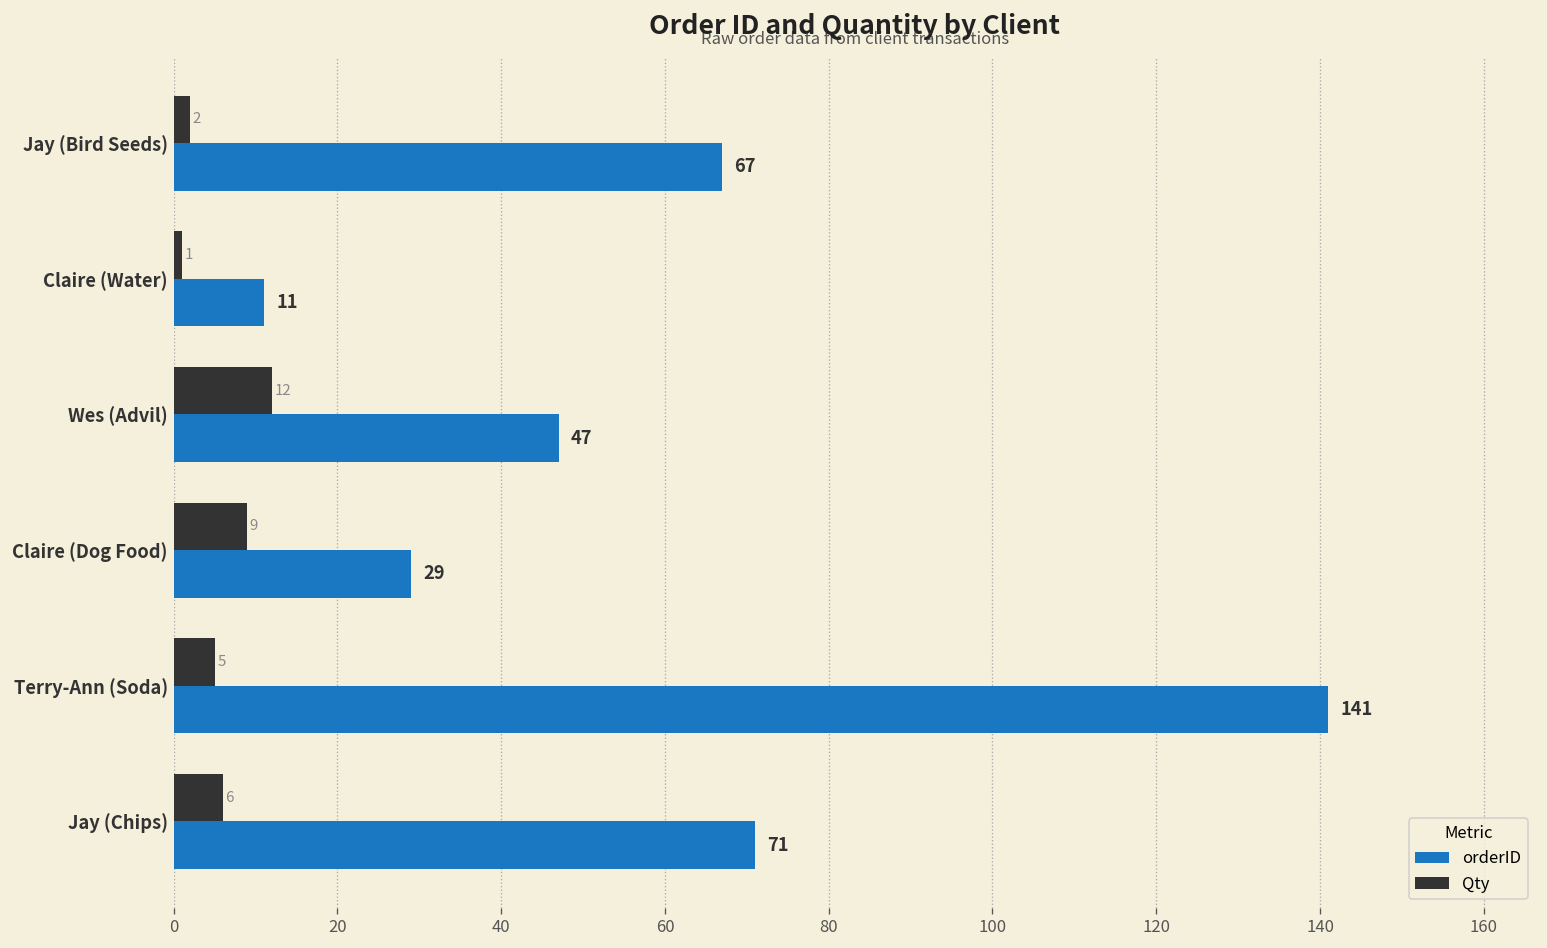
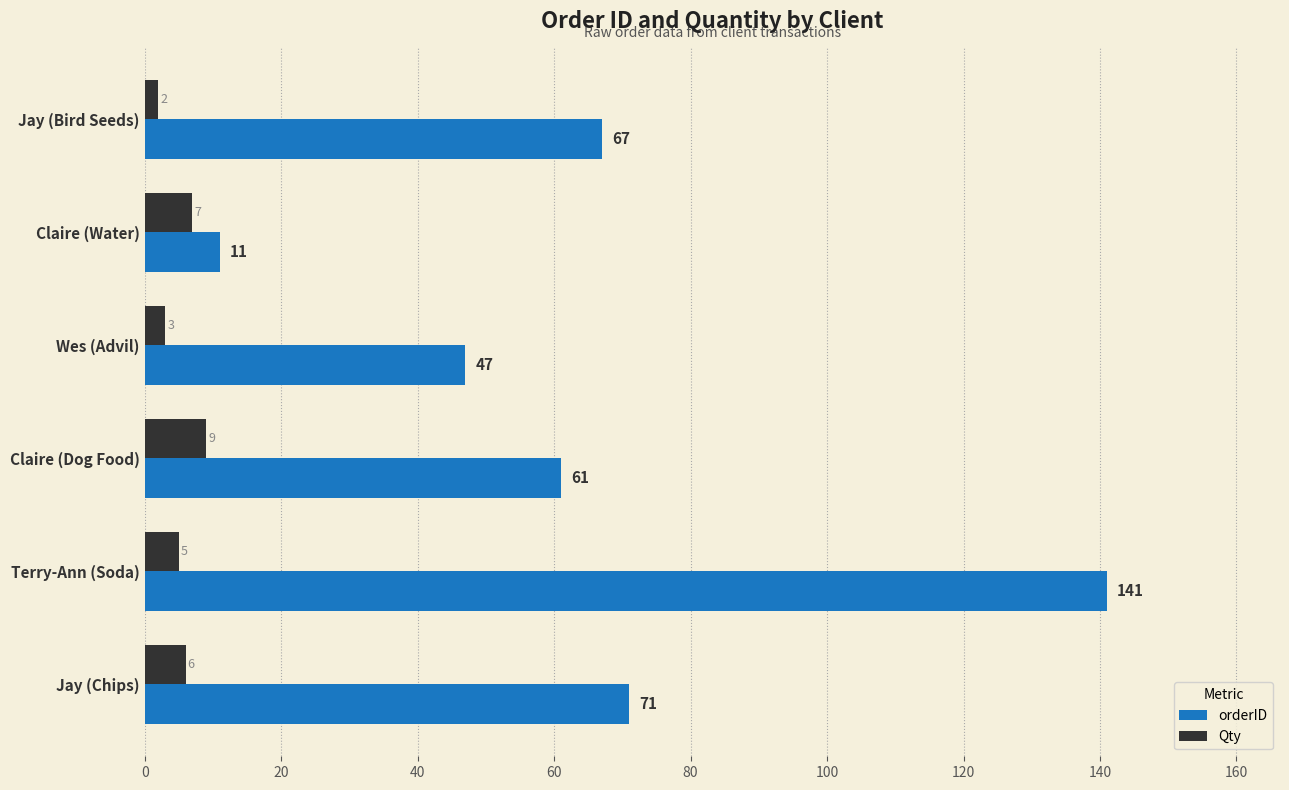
Qty, Claire (Water): 1 -> 7
Qty, Wes (Advil): 12 -> 3
orderID, Claire (Dog Food): 29 -> 61
